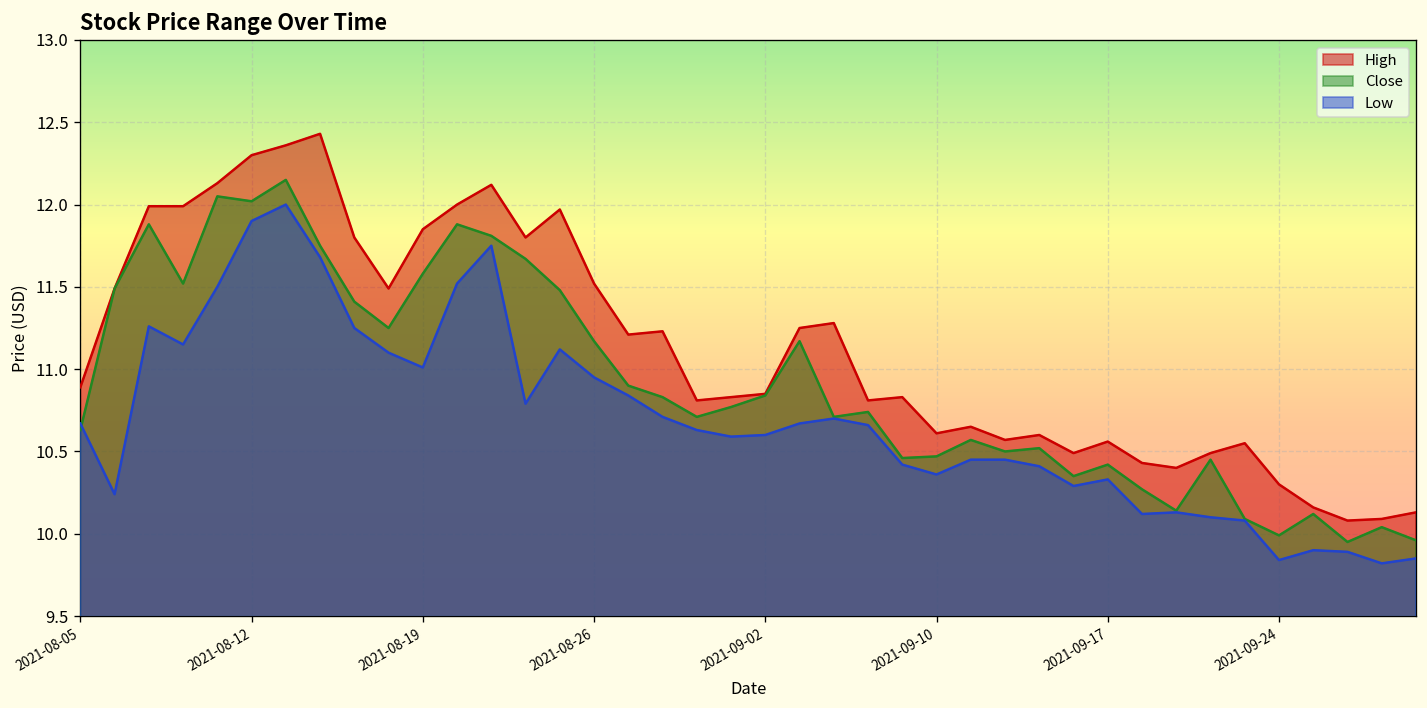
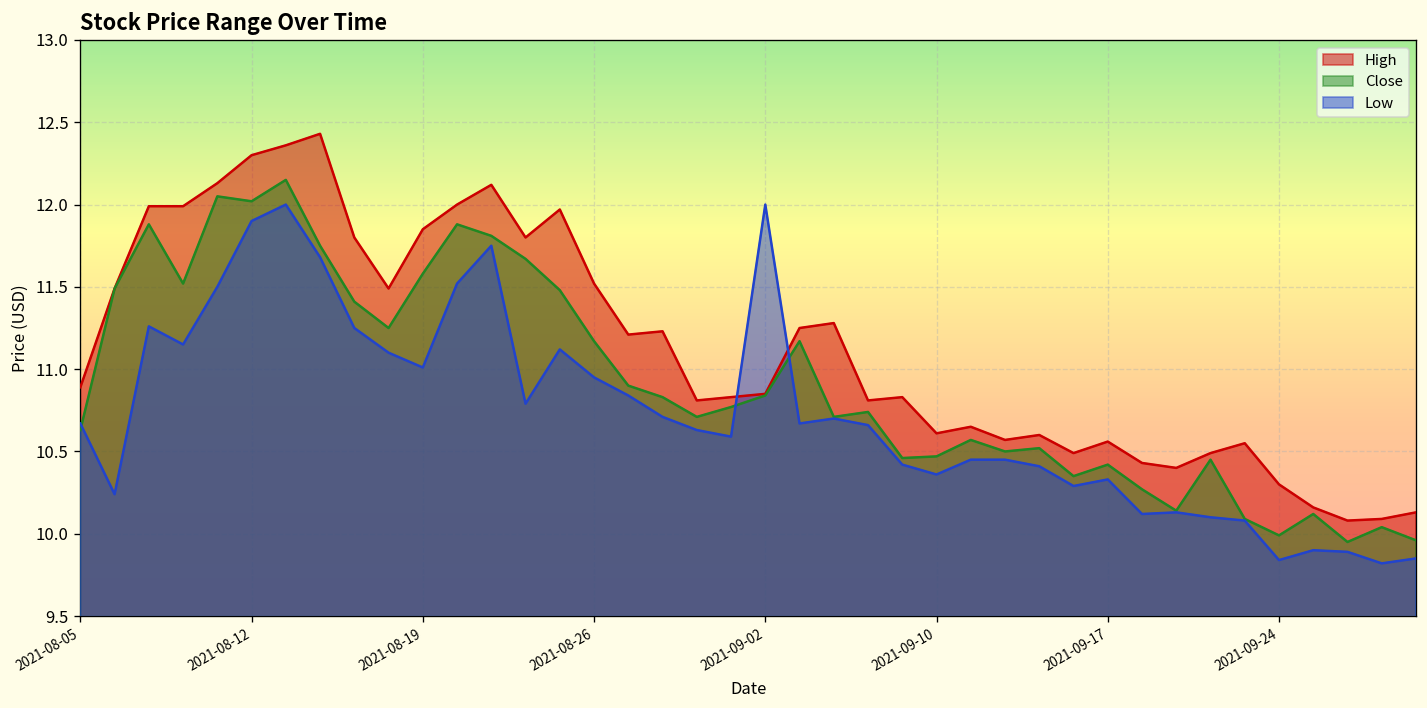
Low, 2021-09-02: 10.6 -> 12.0
